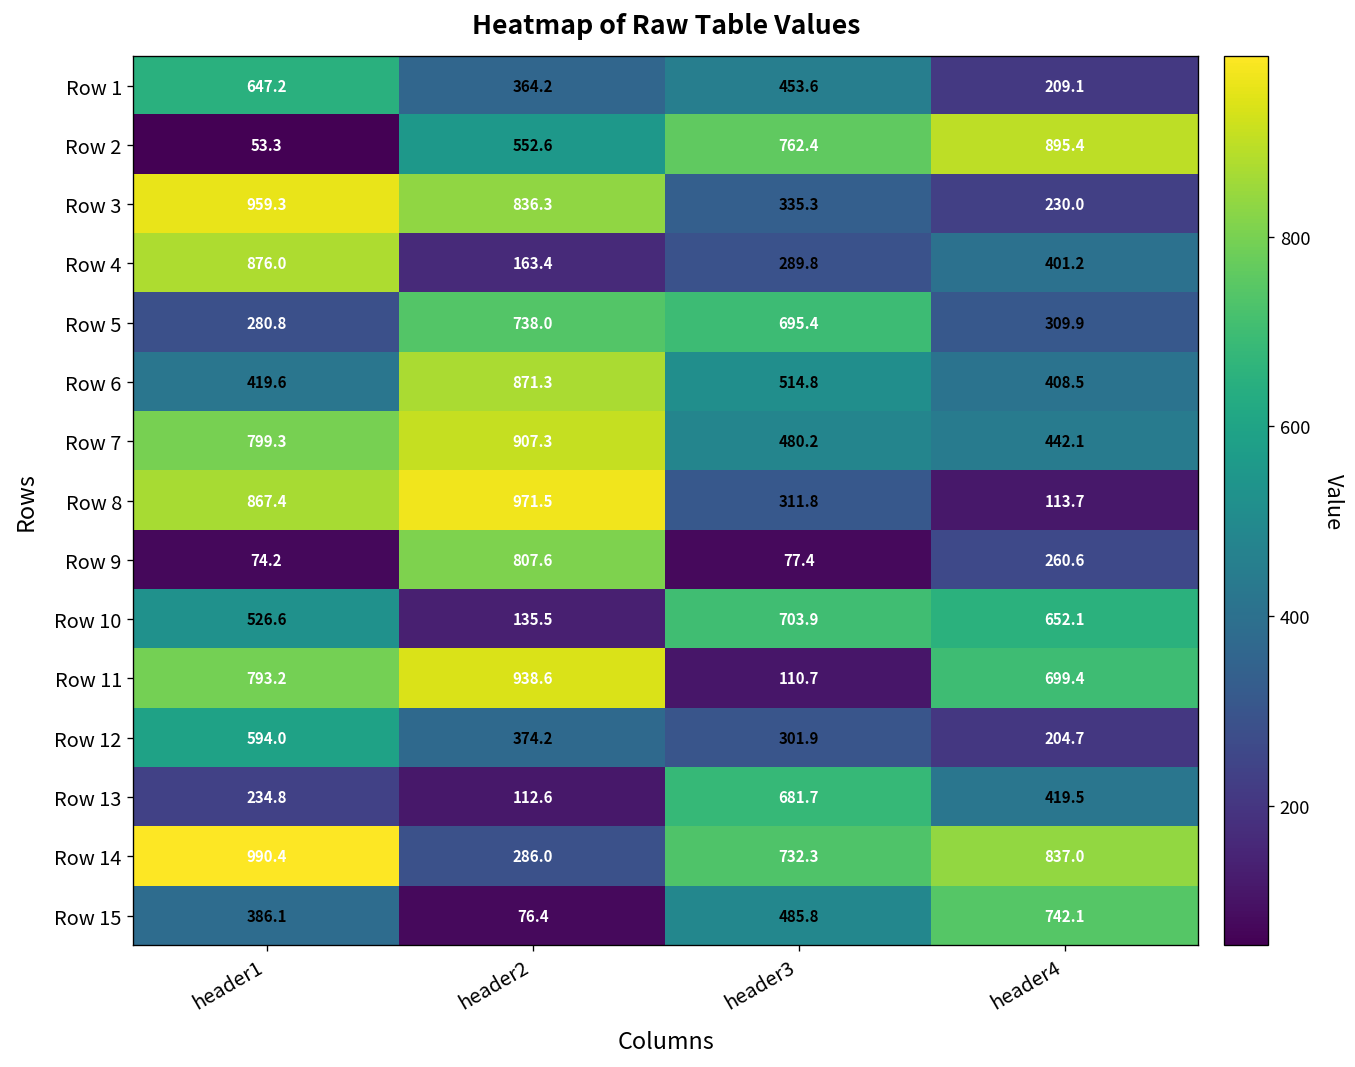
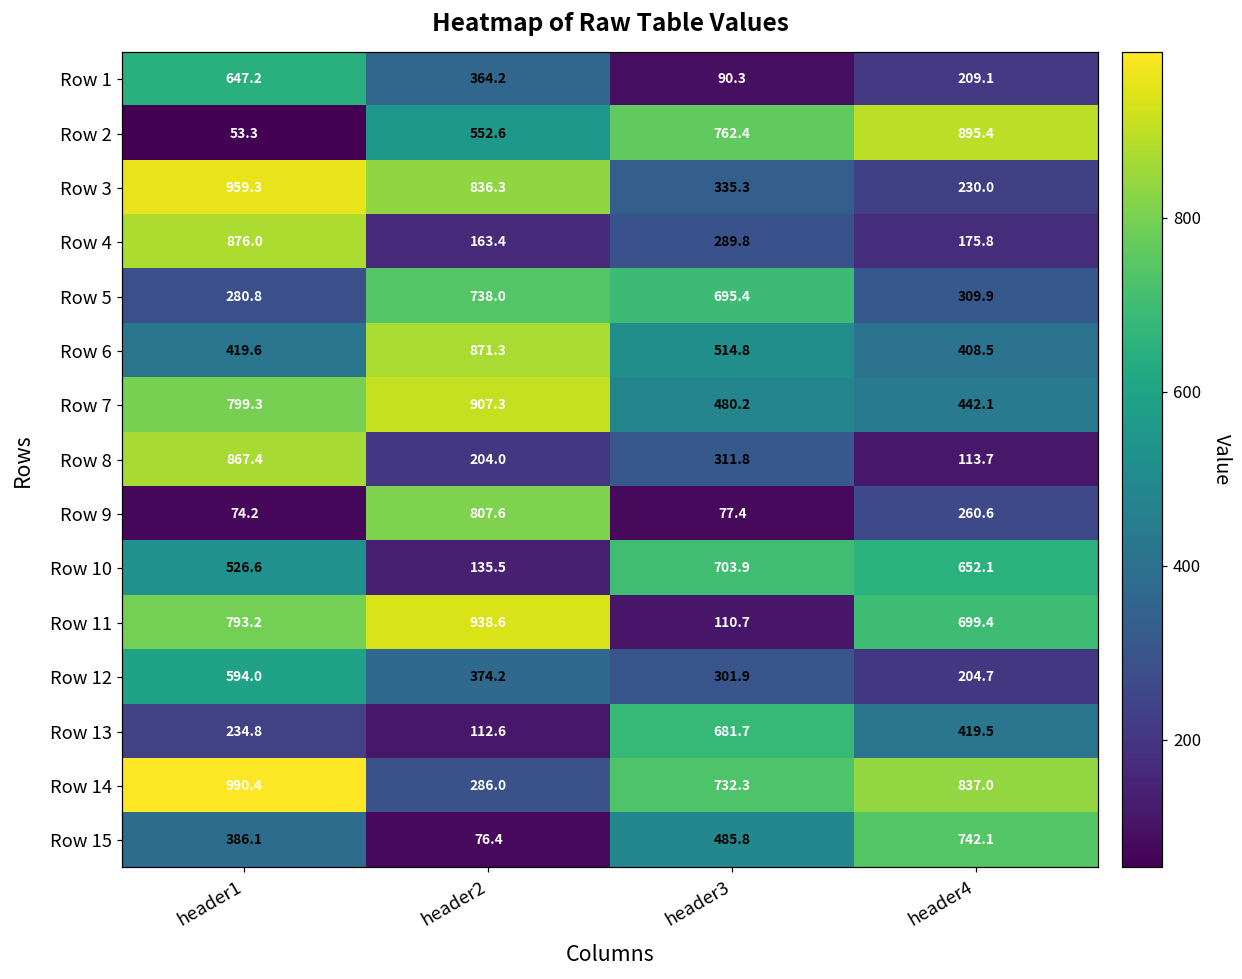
Row 1, header3: 453.6 -> 90.3
Row 4, header4: 401.2 -> 175.8
Row 8, header2: 971.5 -> 204.0
